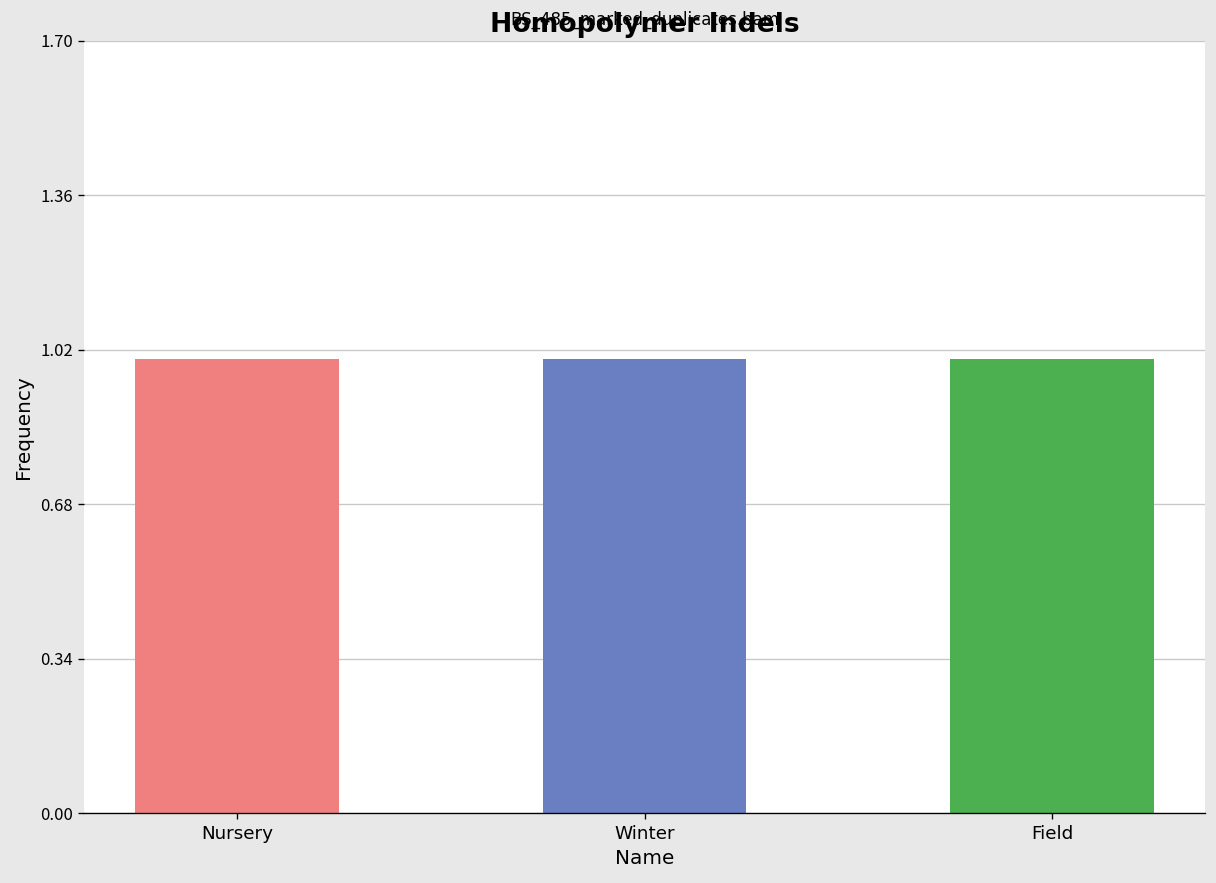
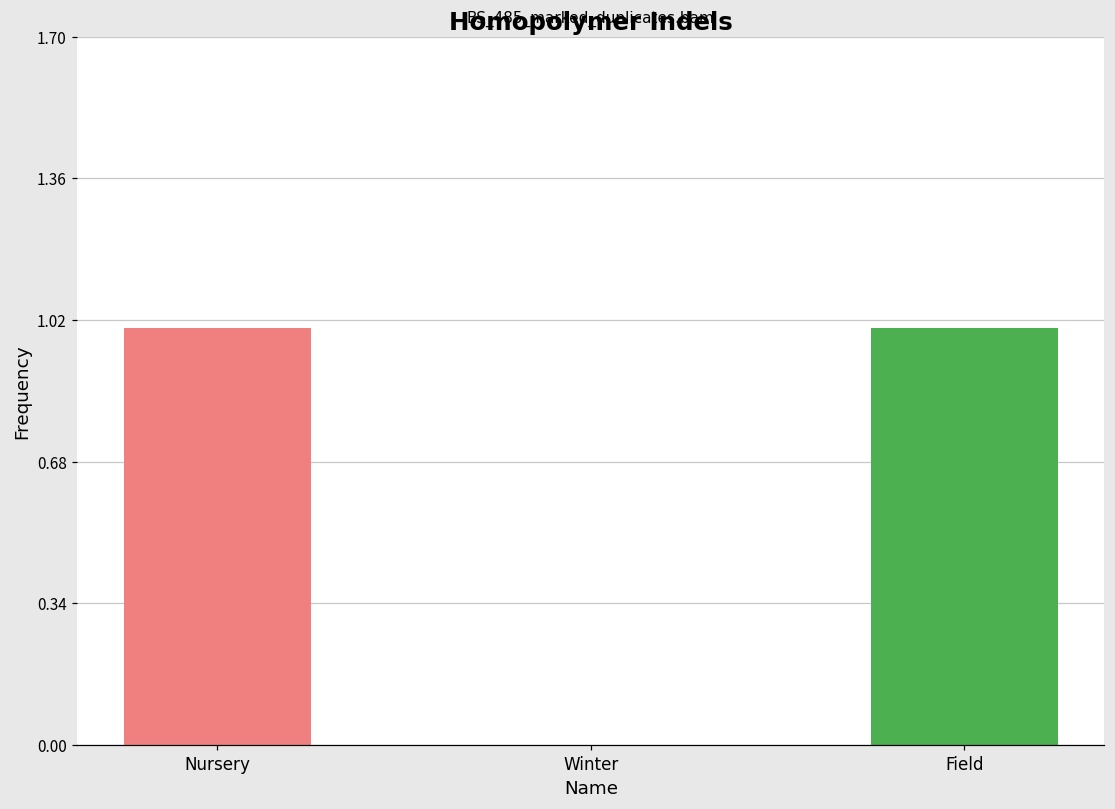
Winter: 1 -> 0
